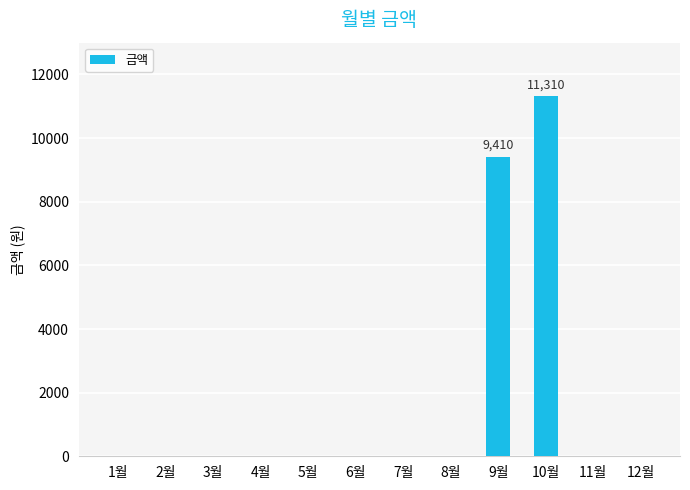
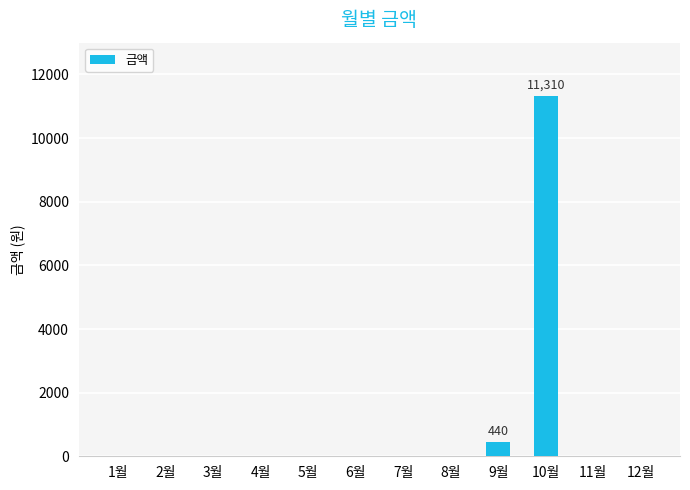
9월: 9,410 -> 440
